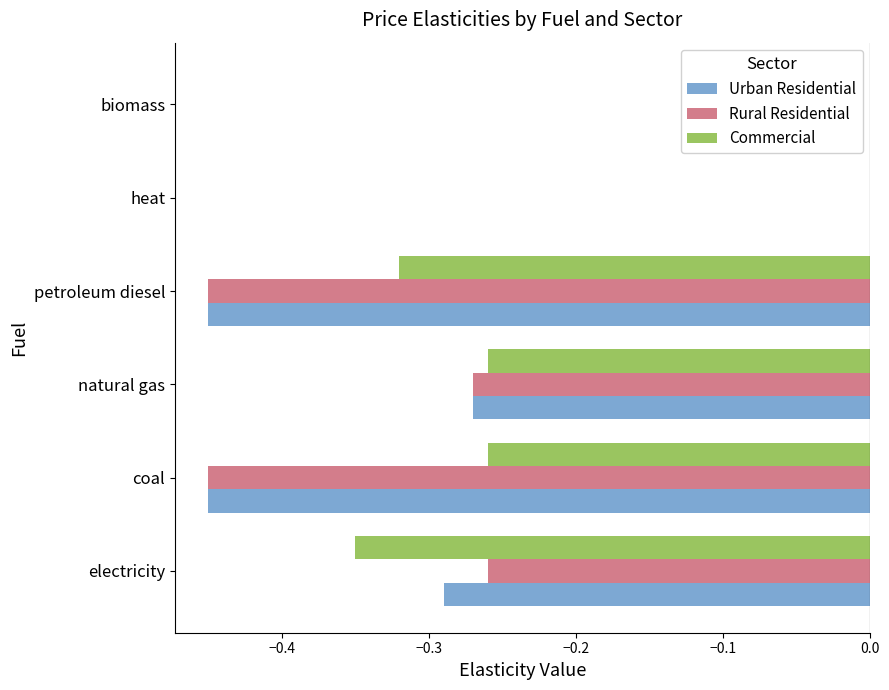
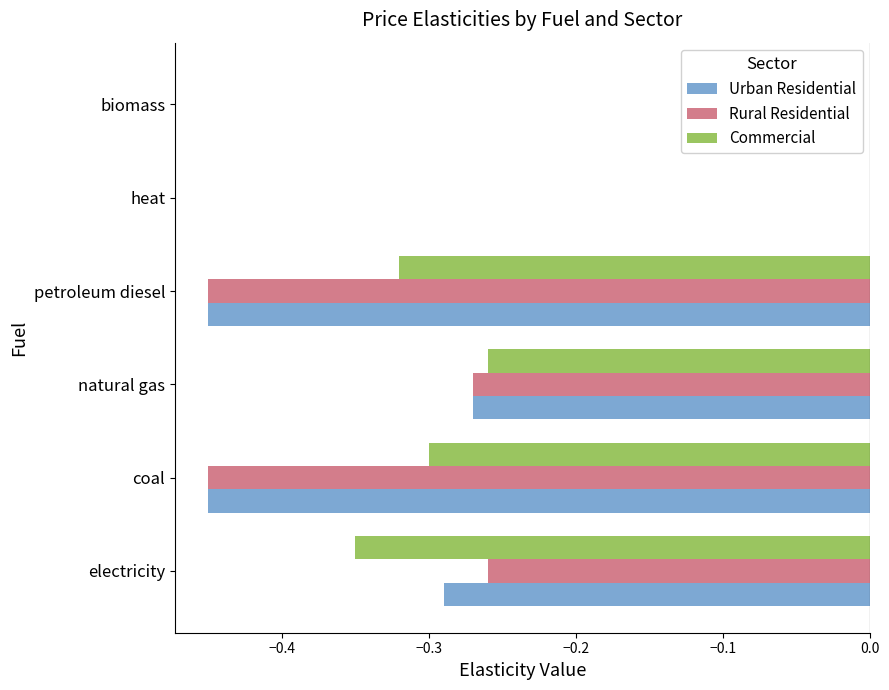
Commercial, coal: -0.26 -> -0.30
